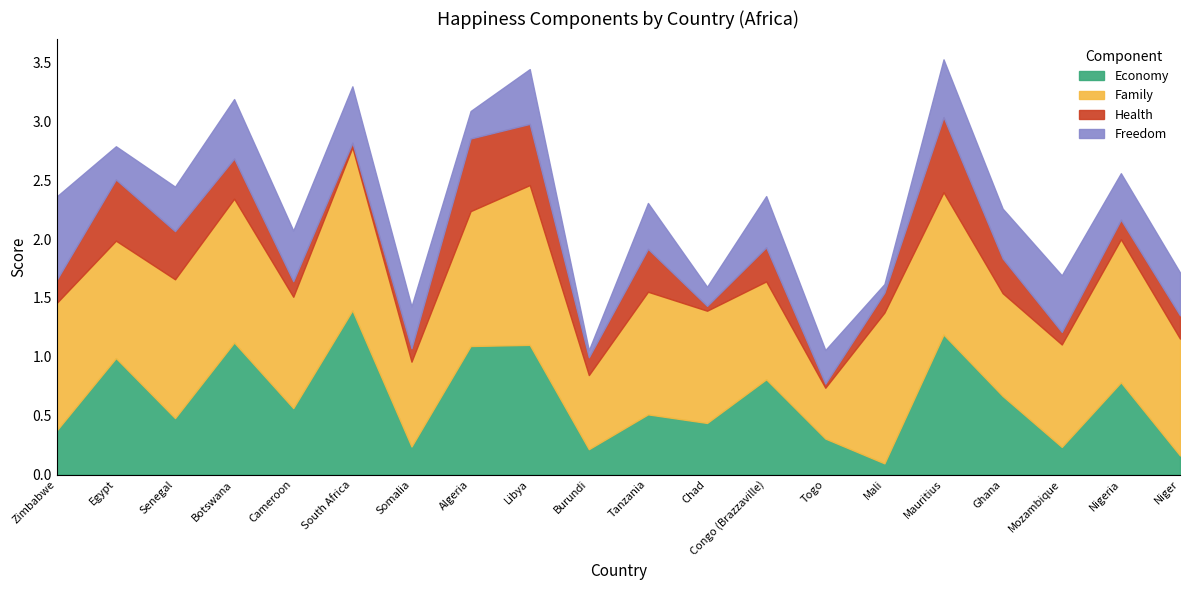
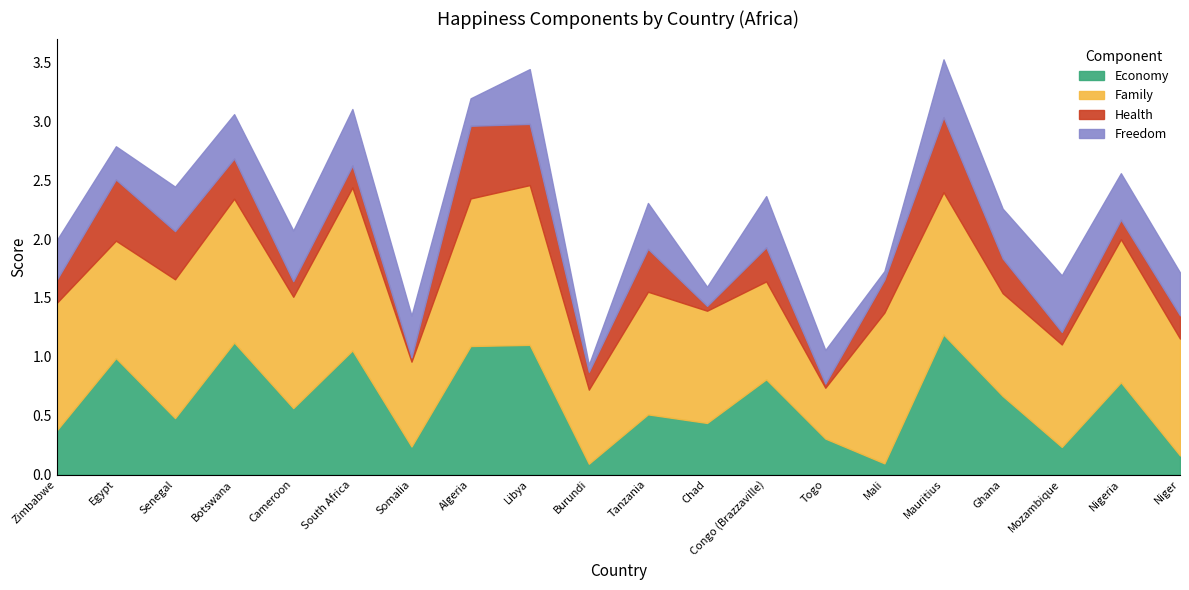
Freedom, Zimbabwe: 0.71 -> 0.34
Freedom, Botswana: 0.51 -> 0.38
Economy, South Africa: 1.40 -> 1.05
Health, South Africa: 0.04 -> 0.19
Health, Somalia: 0.11 -> 0.04
Family, Algeria: 1.15 -> 1.25
Economy, Burundi: 0.22 -> 0.09
Health, Mali: 0.17 -> 0.28
